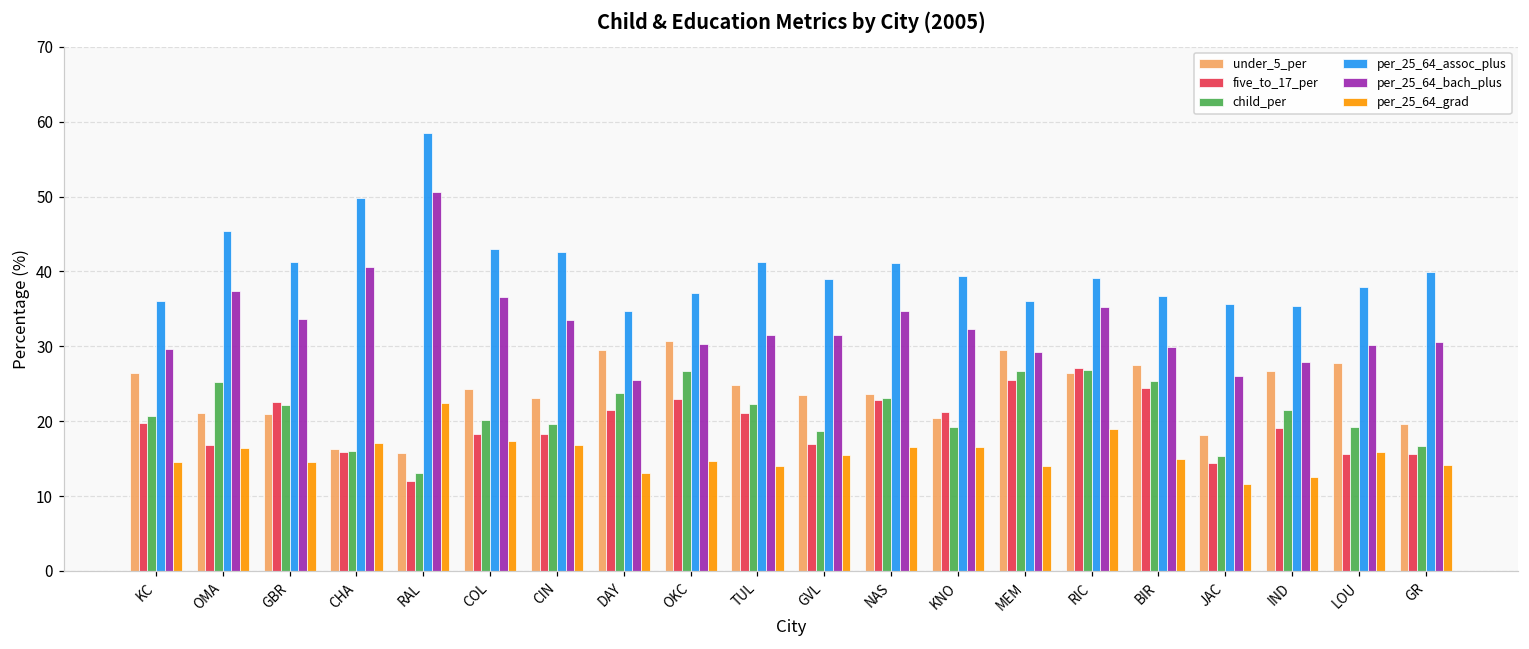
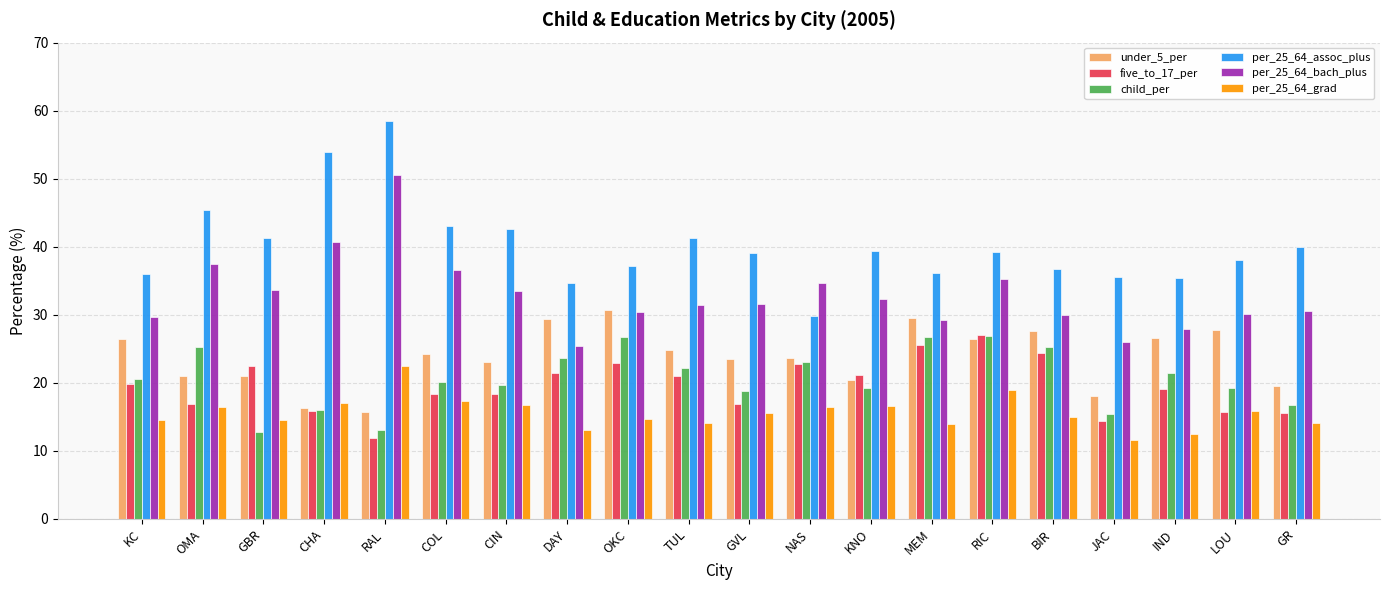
child_per, GBR: 22 -> 13
per_25_64_assoc_plus, CHA: 50 -> 54
per_25_64_assoc_plus, NAS: 41 -> 30
